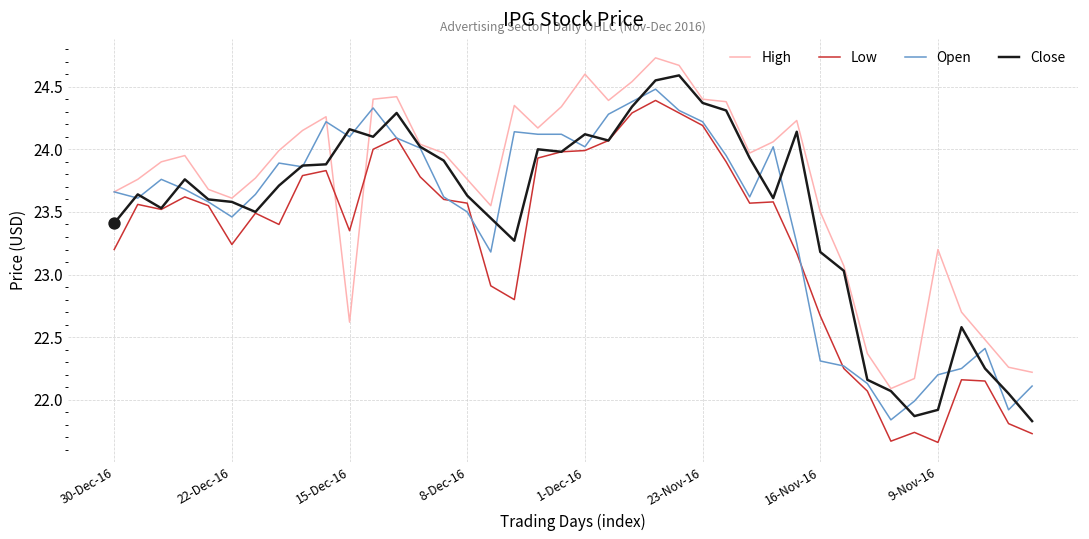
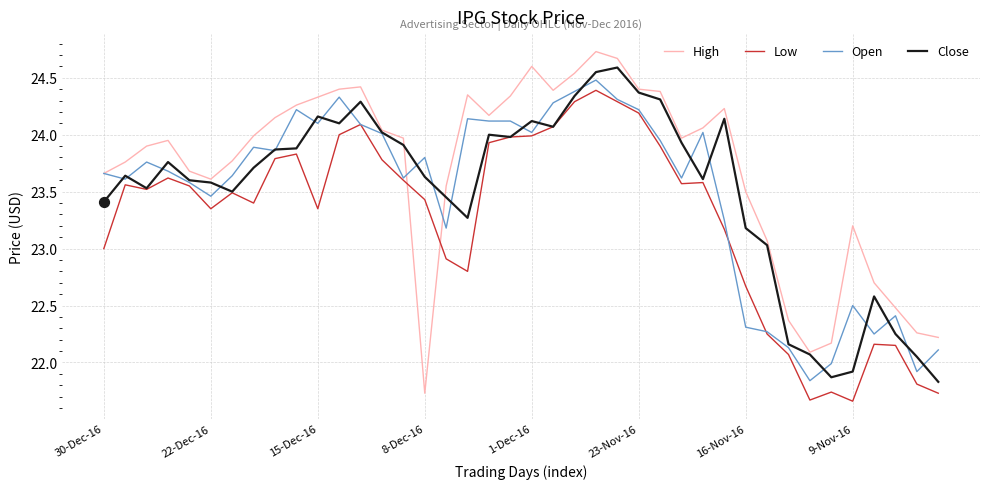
Low, 30-Dec-16: 23.2 -> 23.0
Low, 22-Dec-16: 23.24 -> 23.35
High, 15-Dec-16: 22.62 -> 24.33
High, 8-Dec-16: 23.76 -> 21.73
Low, 8-Dec-16: 23.57 -> 23.43
Open, 8-Dec-16: 23.5 -> 23.8
Open, 9-Nov-16: 22.2 -> 22.5
